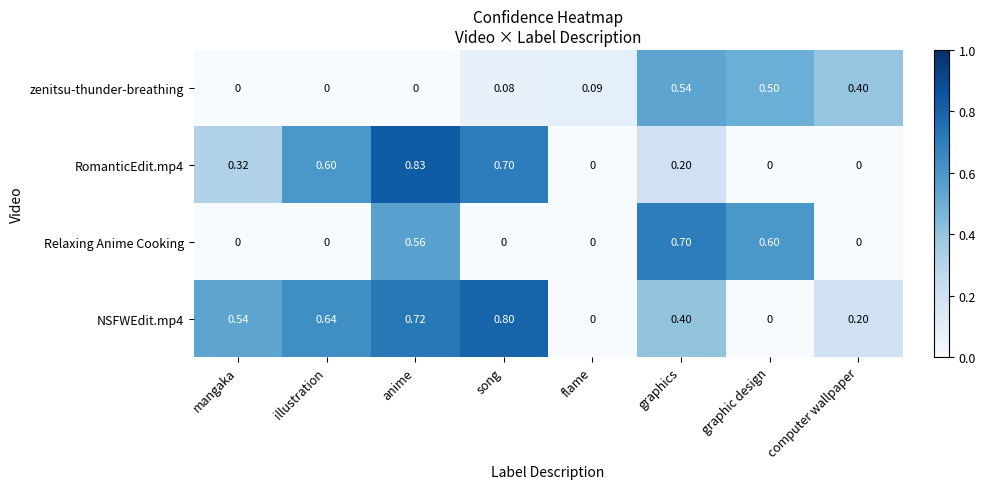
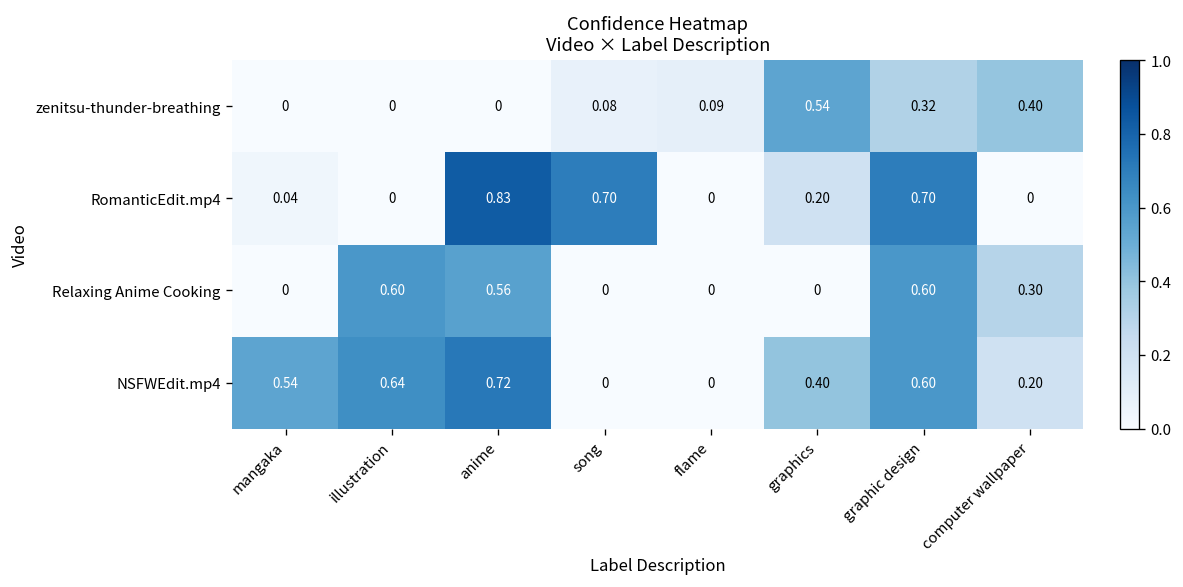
zenitsu-thunder-breathing, graphic design: 0.50 -> 0.32
RomanticEdit.mp4, mangaka: 0.32 -> 0.04
RomanticEdit.mp4, illustration: 0.60 -> 0
RomanticEdit.mp4, graphic design: 0 -> 0.70
Relaxing Anime Cooking, illustration: 0 -> 0.60
Relaxing Anime Cooking, graphics: 0.70 -> 0
Relaxing Anime Cooking, computer wallpaper: 0 -> 0.30
NSFWEdit.mp4, song: 0.80 -> 0
NSFWEdit.mp4, graphic design: 0 -> 0.60
